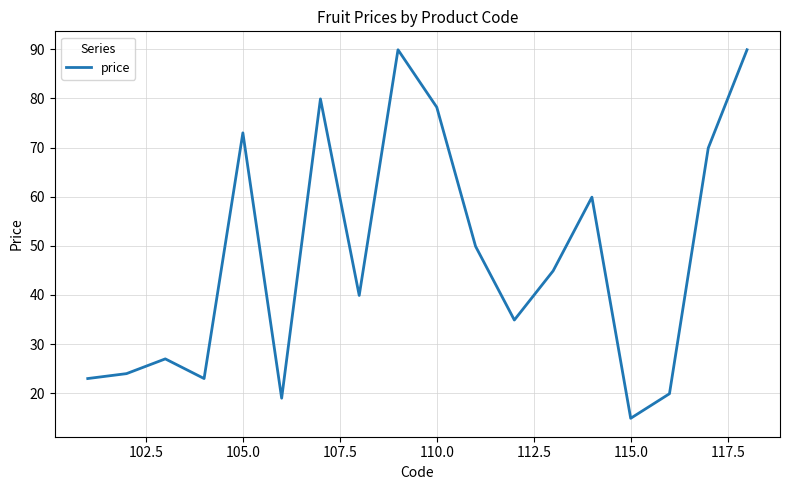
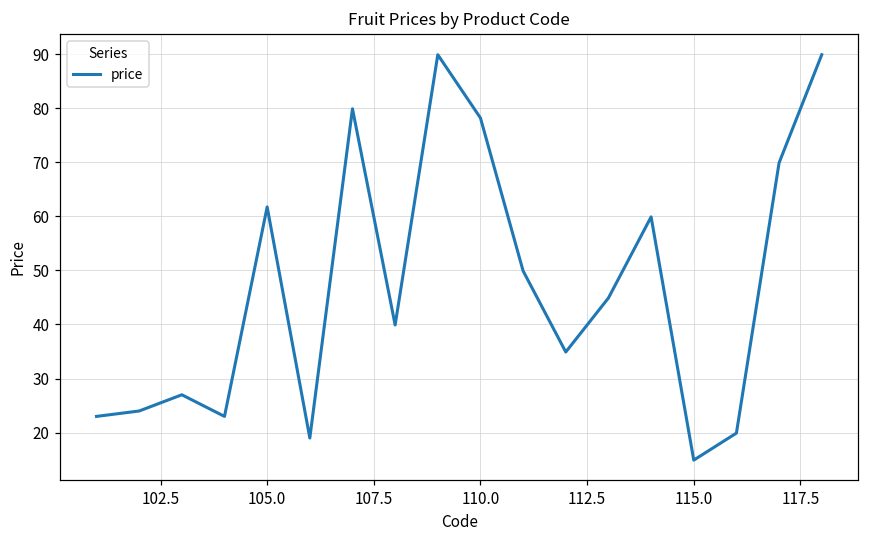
105.0: 73 -> 62
